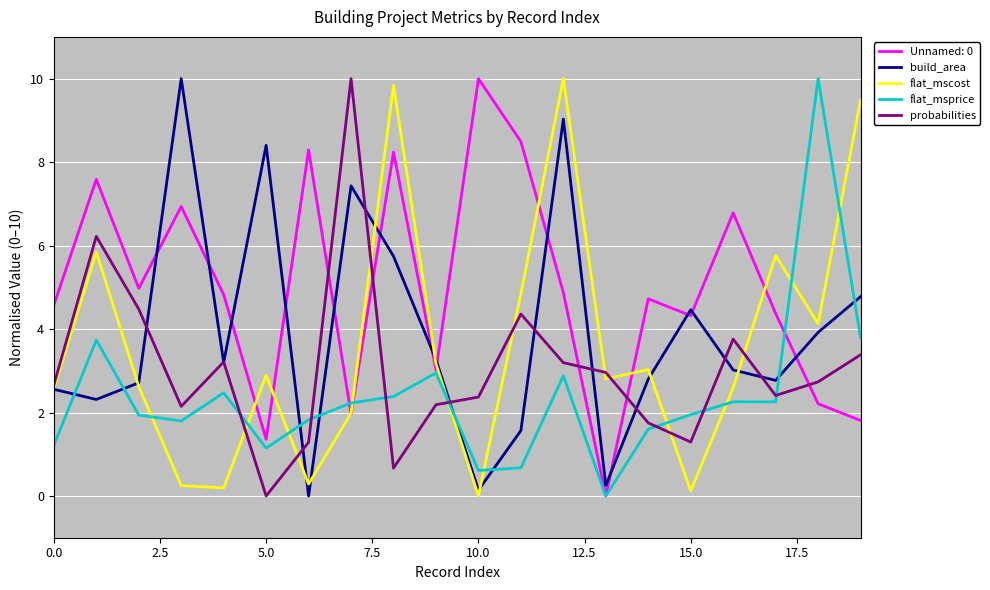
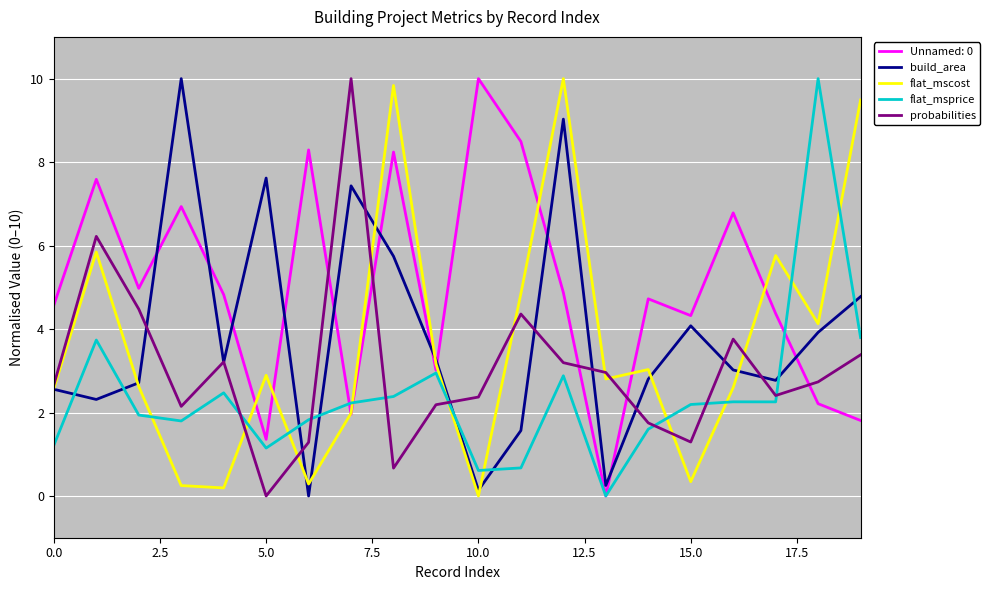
build_area, 5.0: 8.4 -> 7.6
build_area, 15.0: 4.5 -> 4.1
flat_mscost, 15.0: 0.1 -> 0.3
flat_msprice, 15.0: 1.9 -> 2.2
